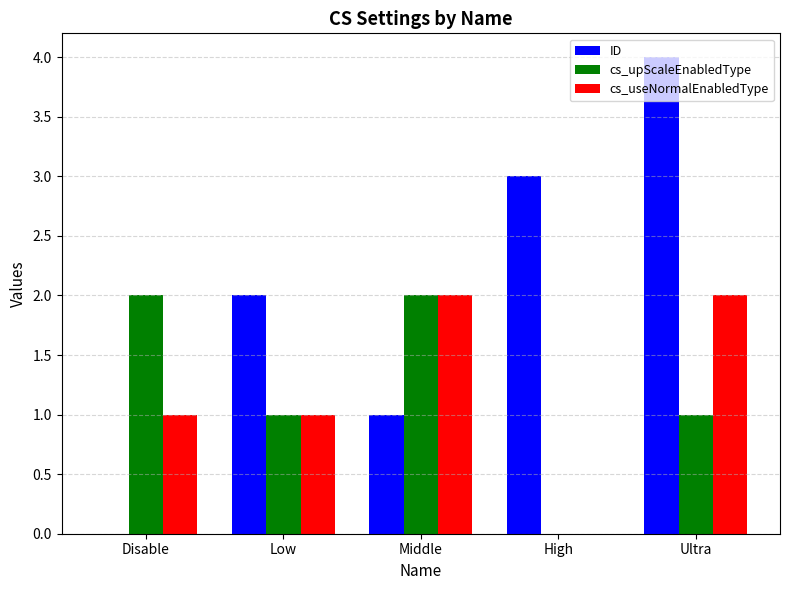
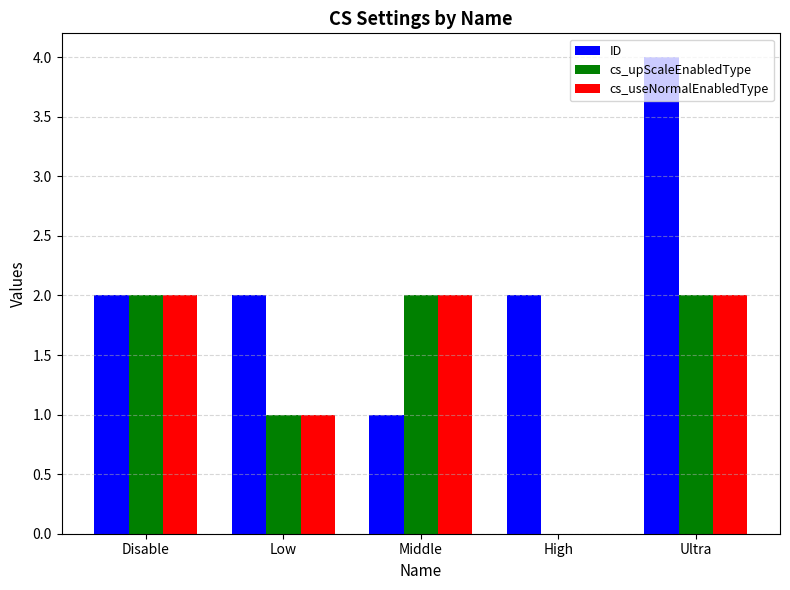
ID, Disable: 0 -> 2
cs_useNormalEnabledType, Disable: 1 -> 2
ID, High: 3 -> 2
cs_upScaleEnabledType, Ultra: 1 -> 2
